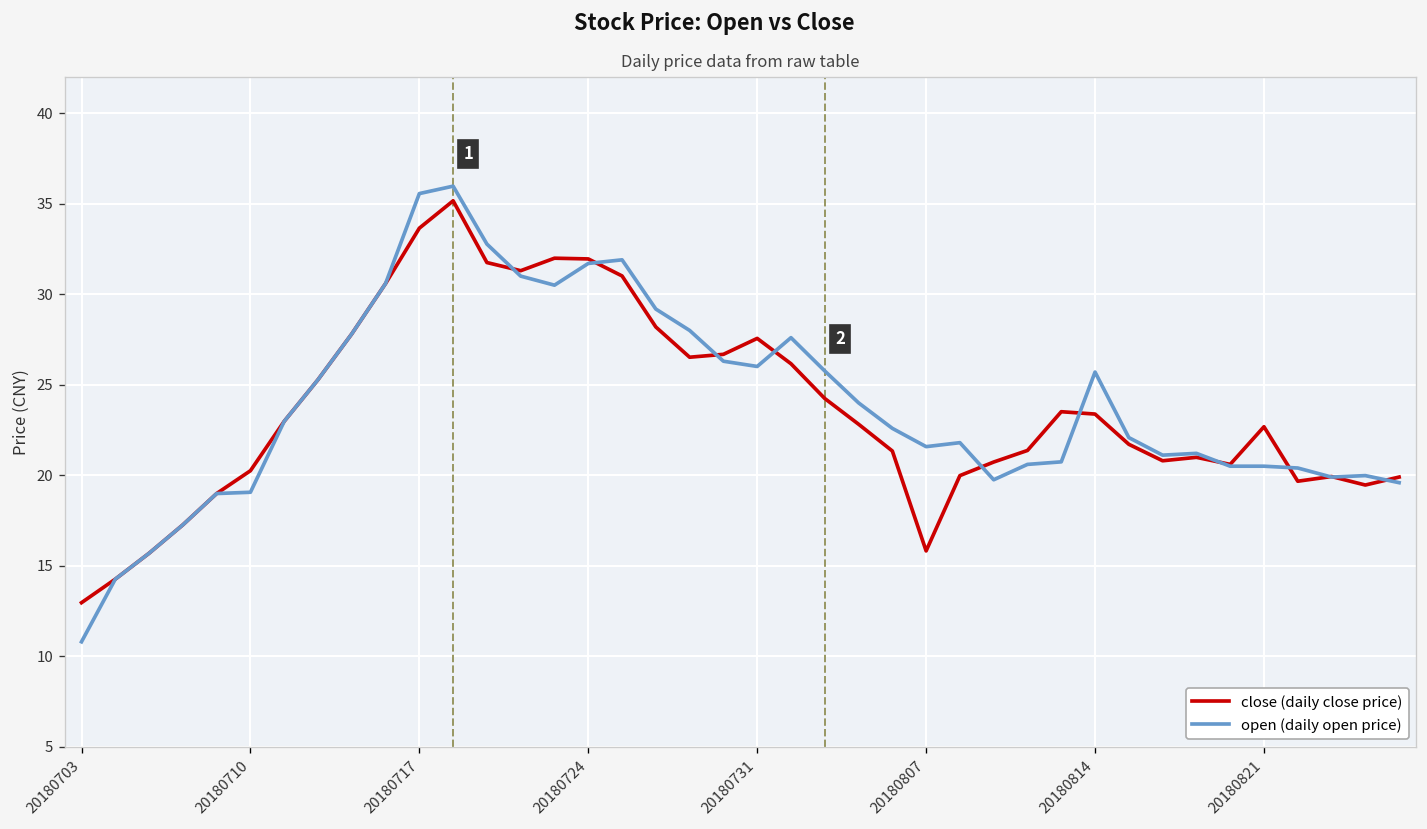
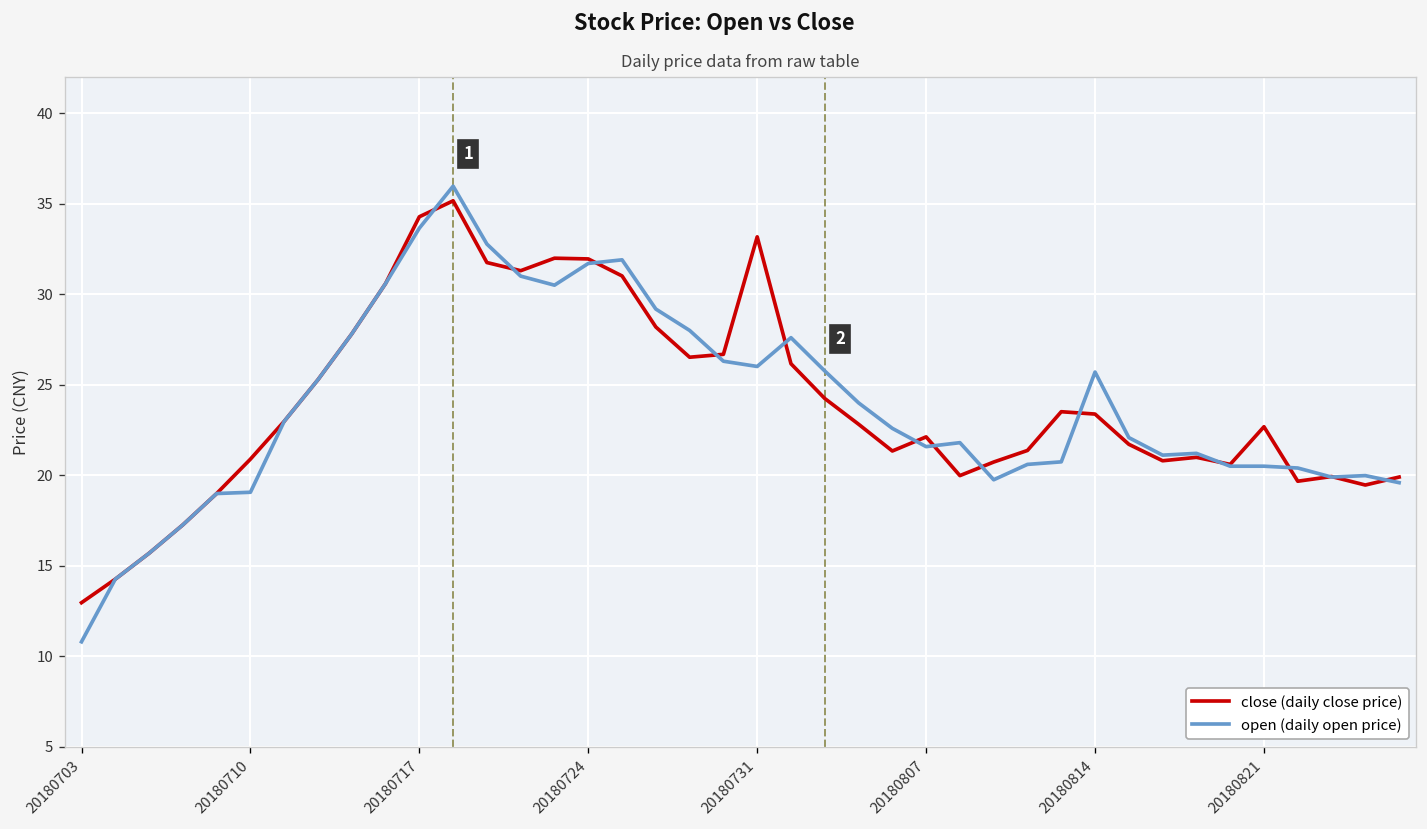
close (daily close price), 20180710: 20.3 -> 20.9
close (daily close price), 20180717: 33.7 -> 34.3
open (daily open price), 20180717: 35.6 -> 33.7
close (daily close price), 20180731: 27.6 -> 33.2
close (daily close price), 20180807: 15.8 -> 22.1
